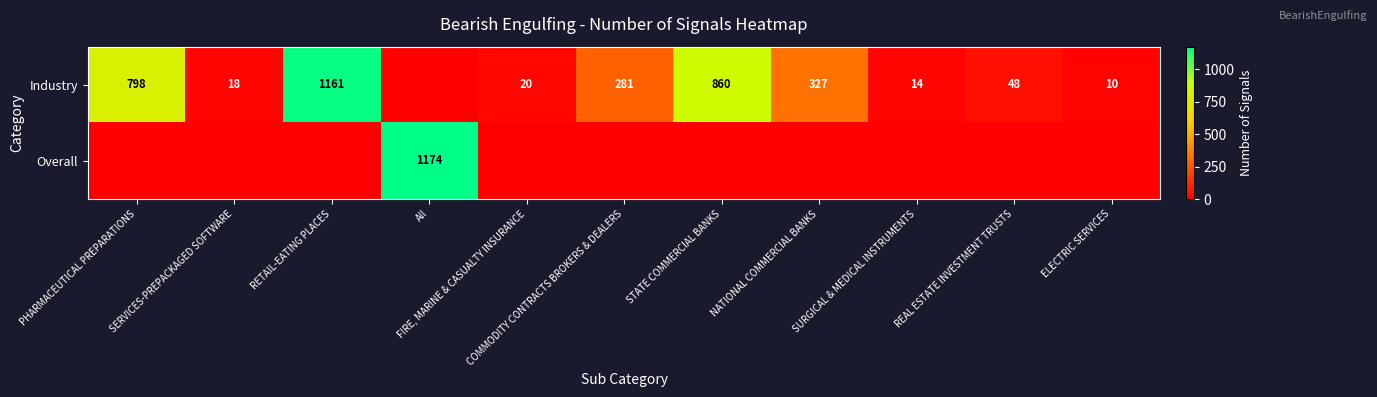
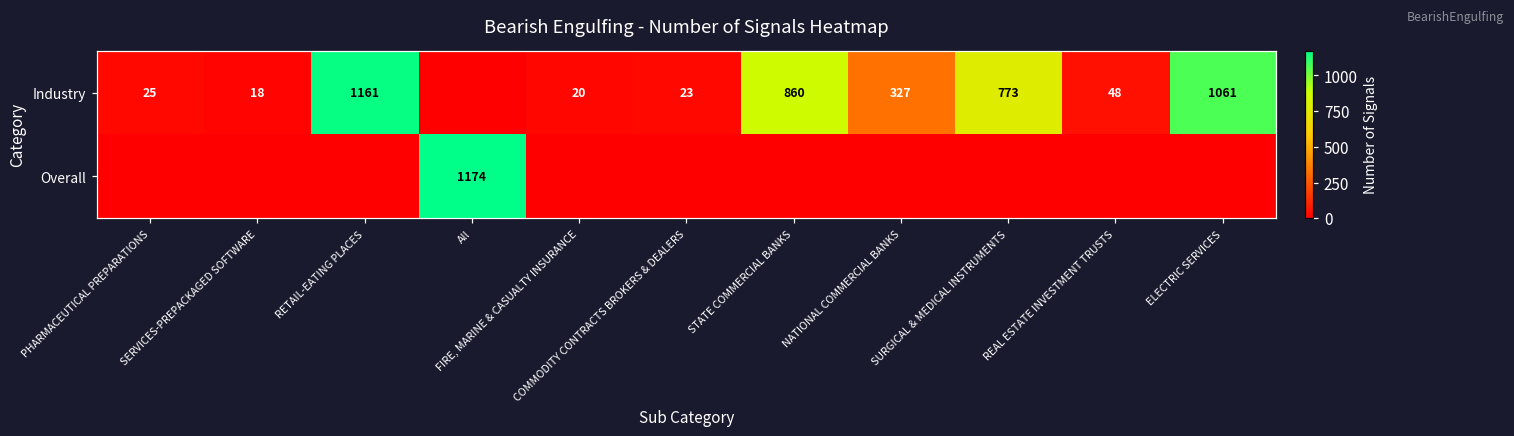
Industry, PHARMACEUTICAL PREPARATIONS: 798 -> 25
Industry, COMMODITY CONTRACTS BROKERS & DEALERS: 281 -> 23
Industry, SURGICAL & MEDICAL INSTRUMENTS: 14 -> 773
Industry, ELECTRIC SERVICES: 10 -> 1061
